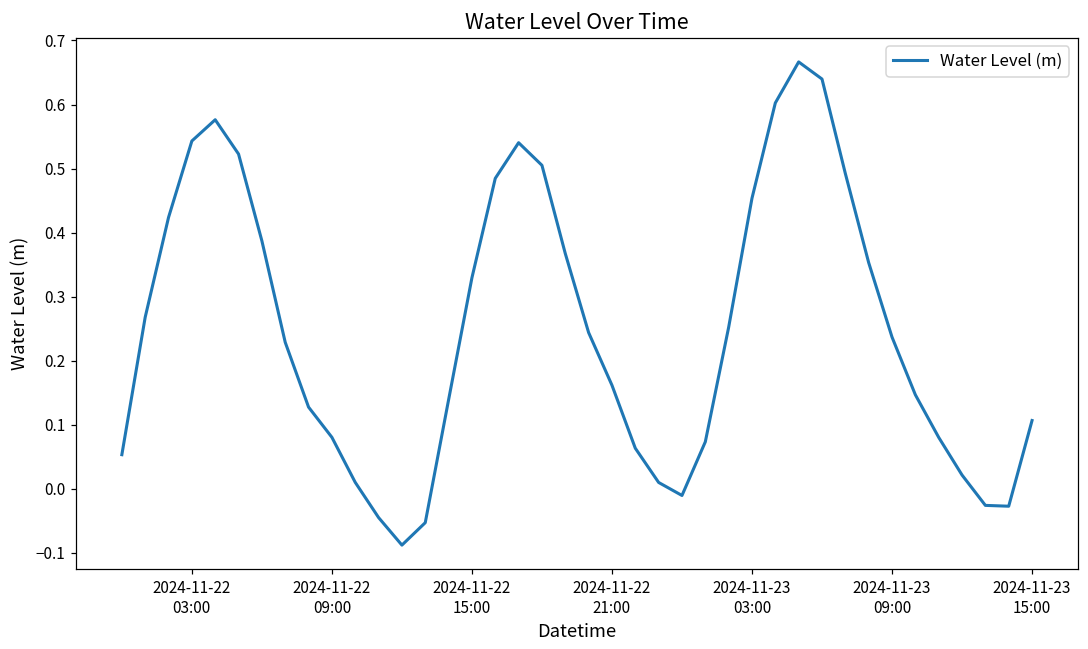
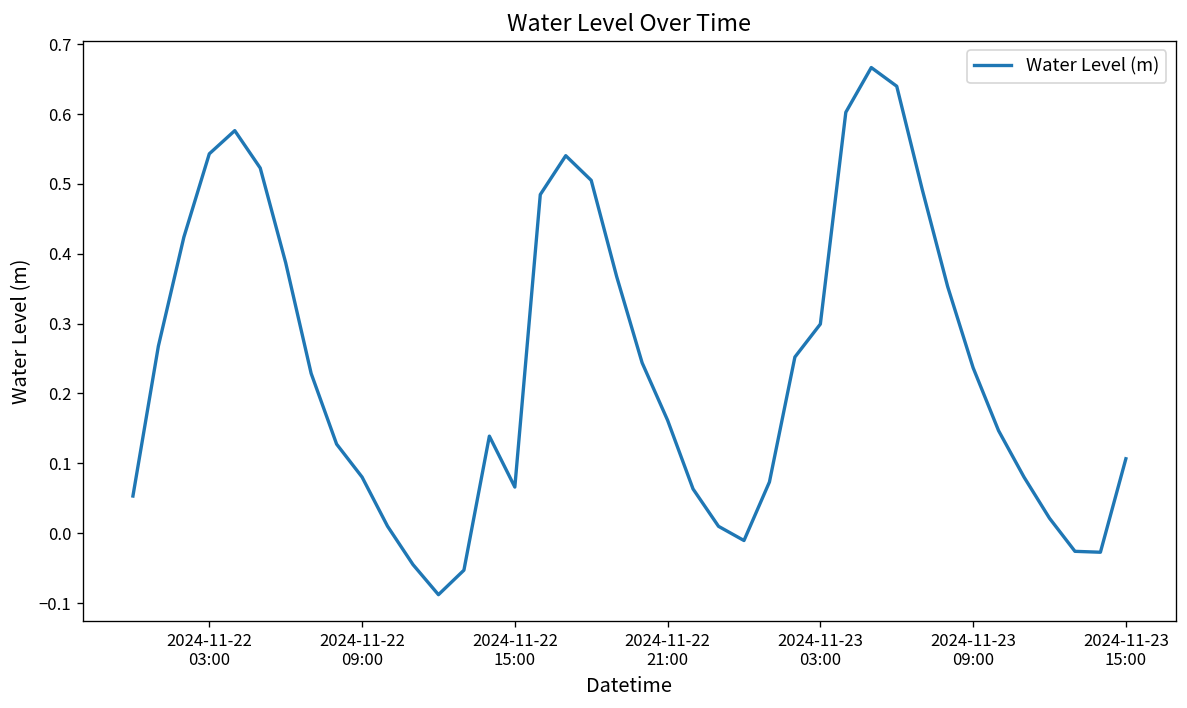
2024-11-22 15:00: 0.33 -> 0.07
2024-11-23 03:00: 0.45 -> 0.30
